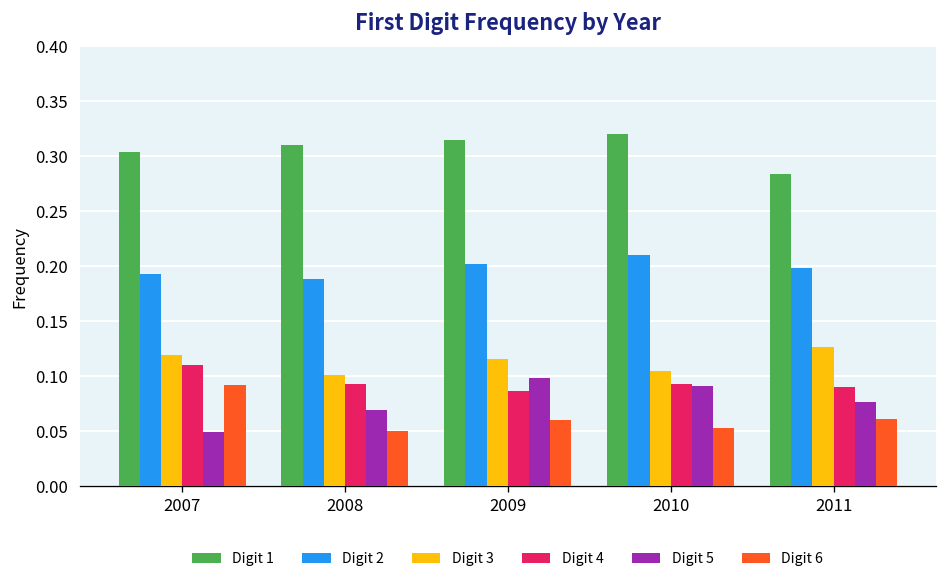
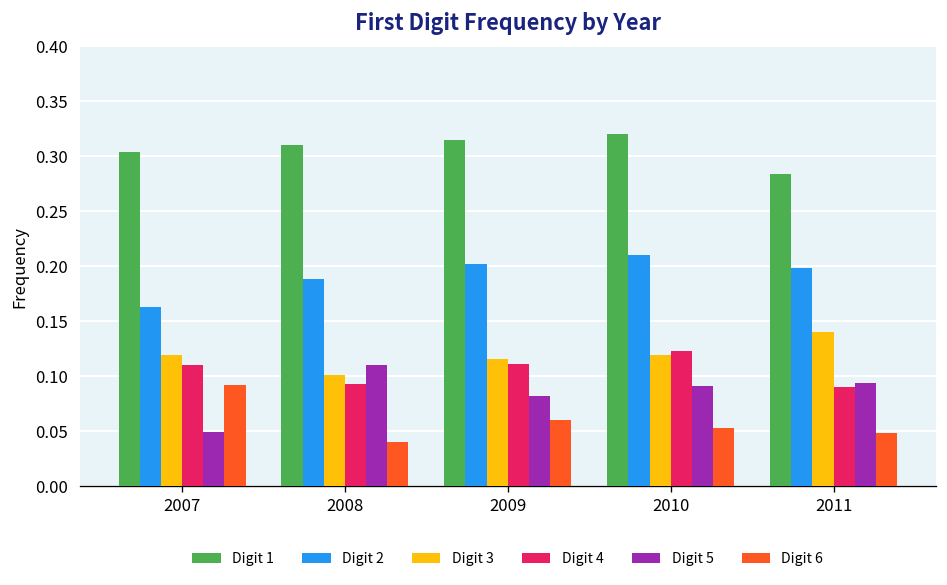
Digit 2, 2007: 0.19 -> 0.16
Digit 5, 2008: 0.07 -> 0.11
Digit 6, 2008: 0.05 -> 0.04
Digit 4, 2009: 0.09 -> 0.11
Digit 5, 2009: 0.10 -> 0.08
Digit 3, 2010: 0.11 -> 0.12
Digit 4, 2010: 0.09 -> 0.12
Digit 3, 2011: 0.13 -> 0.14
Digit 5, 2011: 0.08 -> 0.09
Digit 6, 2011: 0.06 -> 0.05
